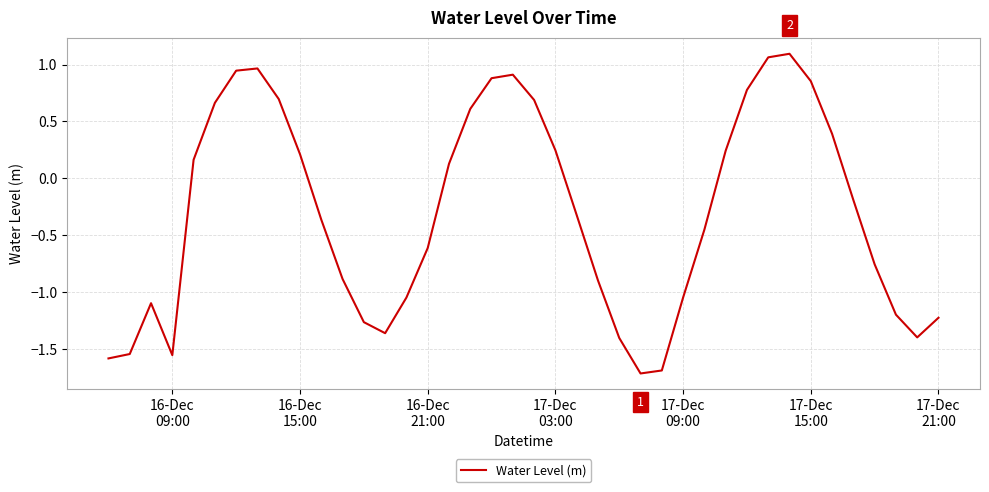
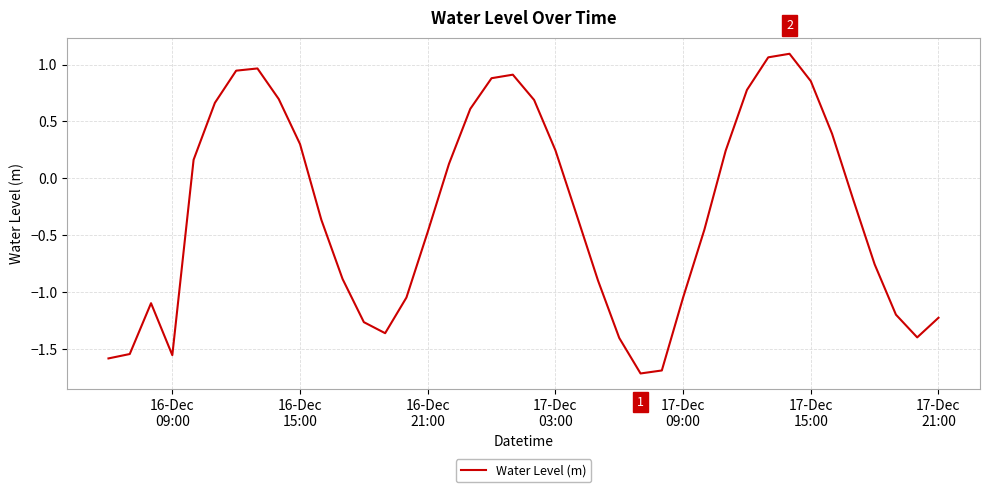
16-Dec 15:00: 0.21 -> 0.30
16-Dec 21:00: -0.61 -> -0.47
